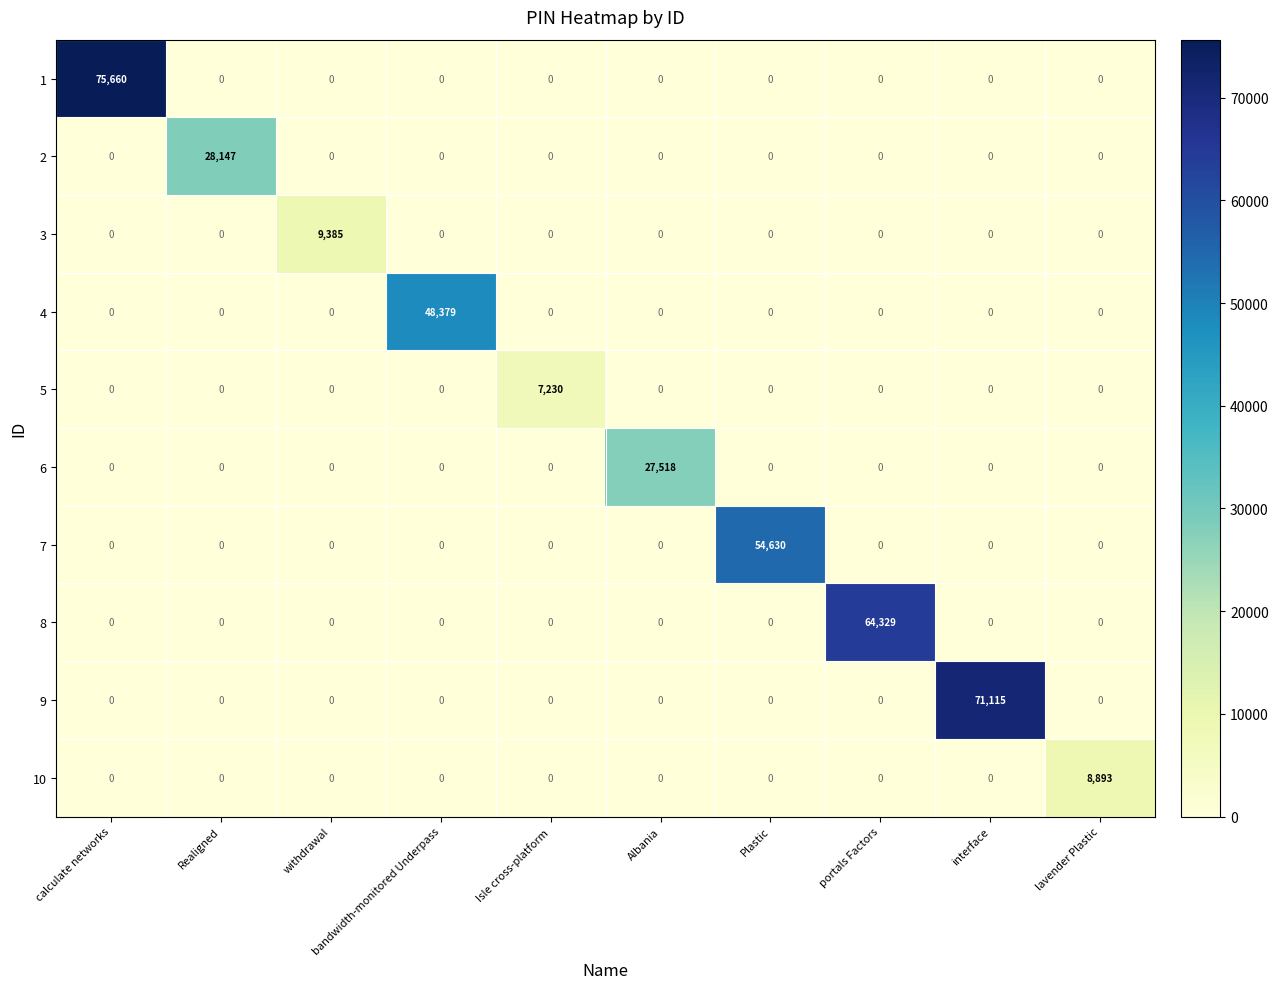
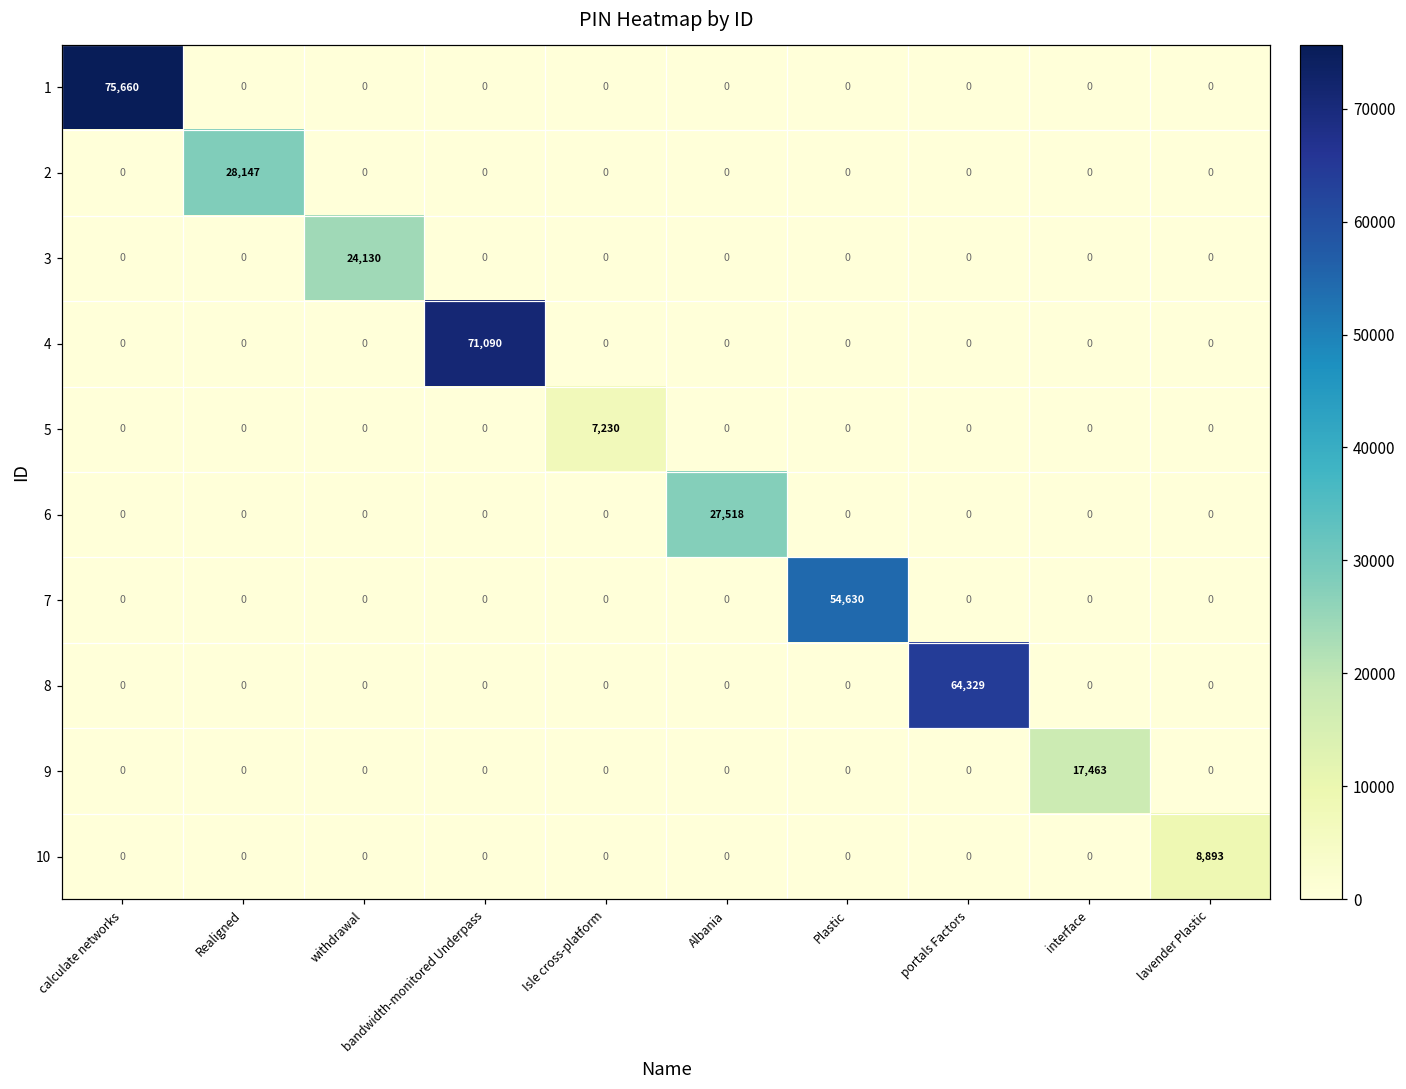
3, withdrawal: 9,385 -> 24,130
4, bandwidth-monitored Underpass: 48,379 -> 71,090
9, interface: 71,115 -> 17,463
